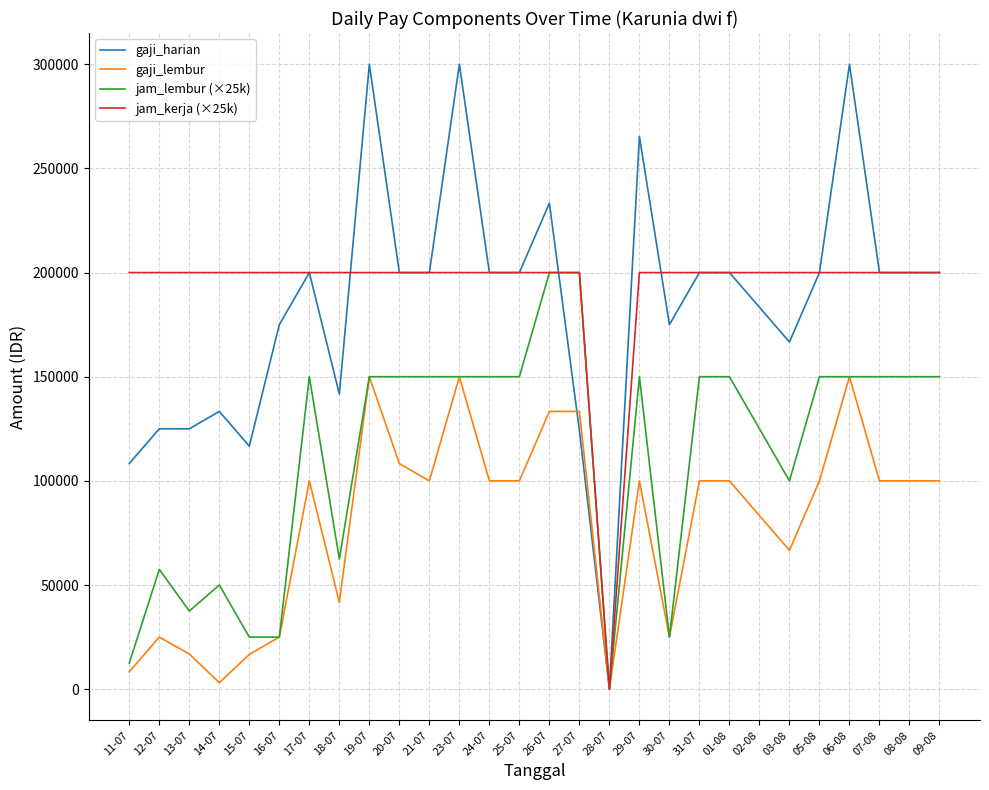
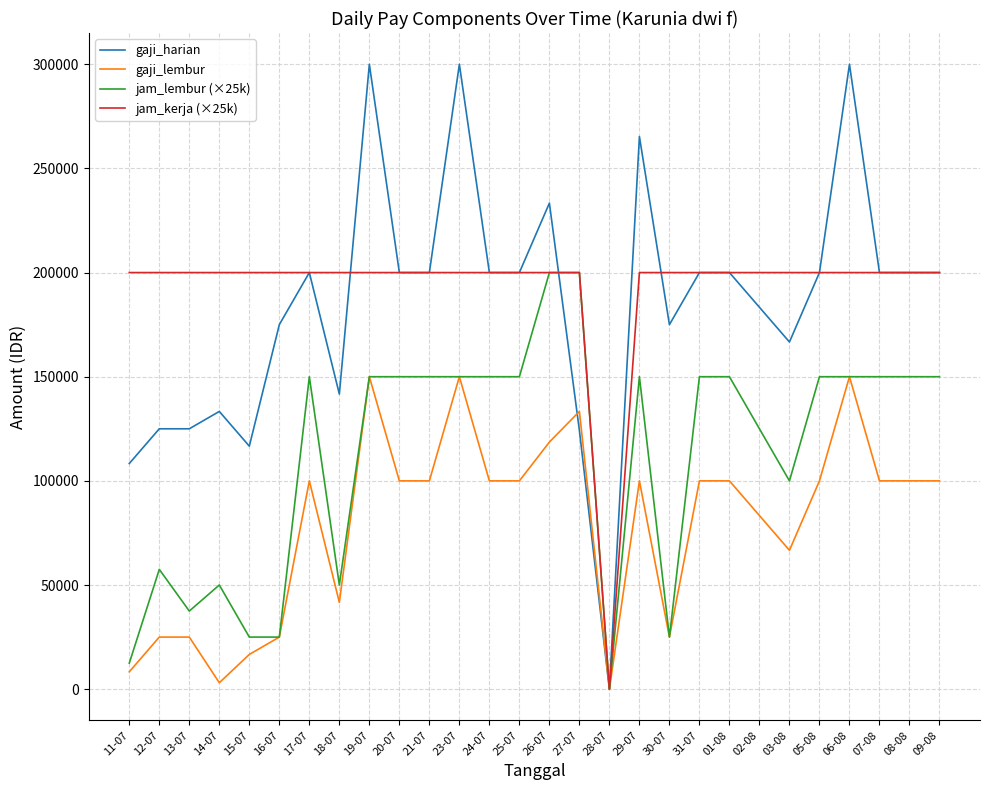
gaji_lembur, 13-07: 17000 -> 25000
jam_lembur (×25k), 18-07: 63000 -> 50000
gaji_lembur, 20-07: 108000 -> 100000
gaji_lembur, 26-07: 133000 -> 119000
